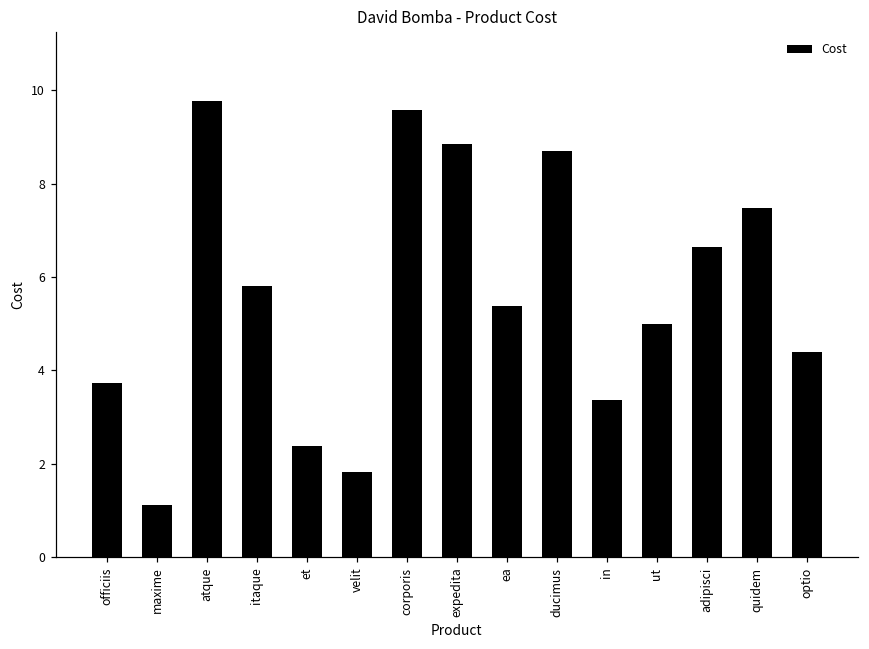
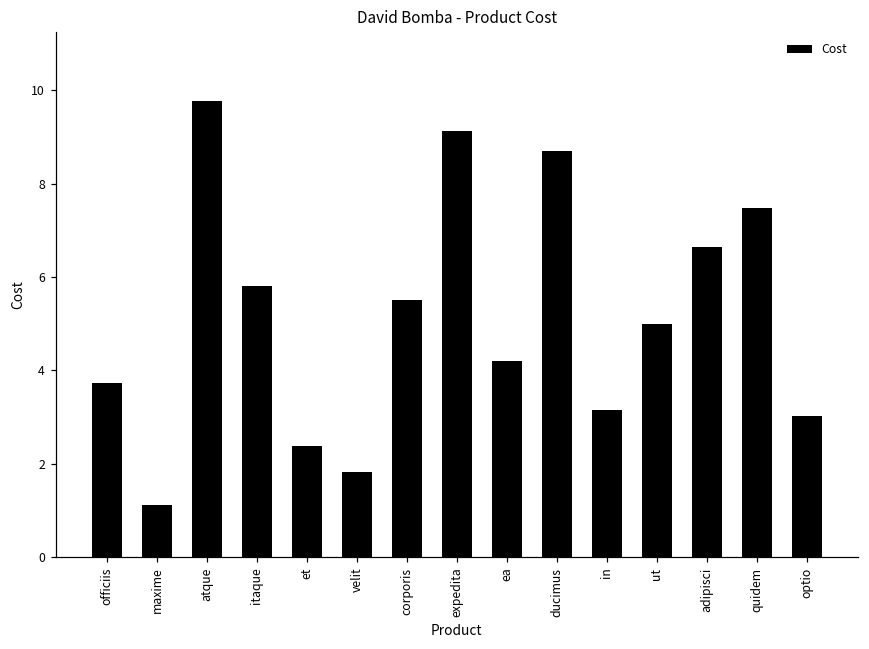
corporis: 9.6 -> 5.5
expedita: 8.9 -> 9.1
ea: 5.4 -> 4.2
in: 3.4 -> 3.1
optio: 4.4 -> 3.0
